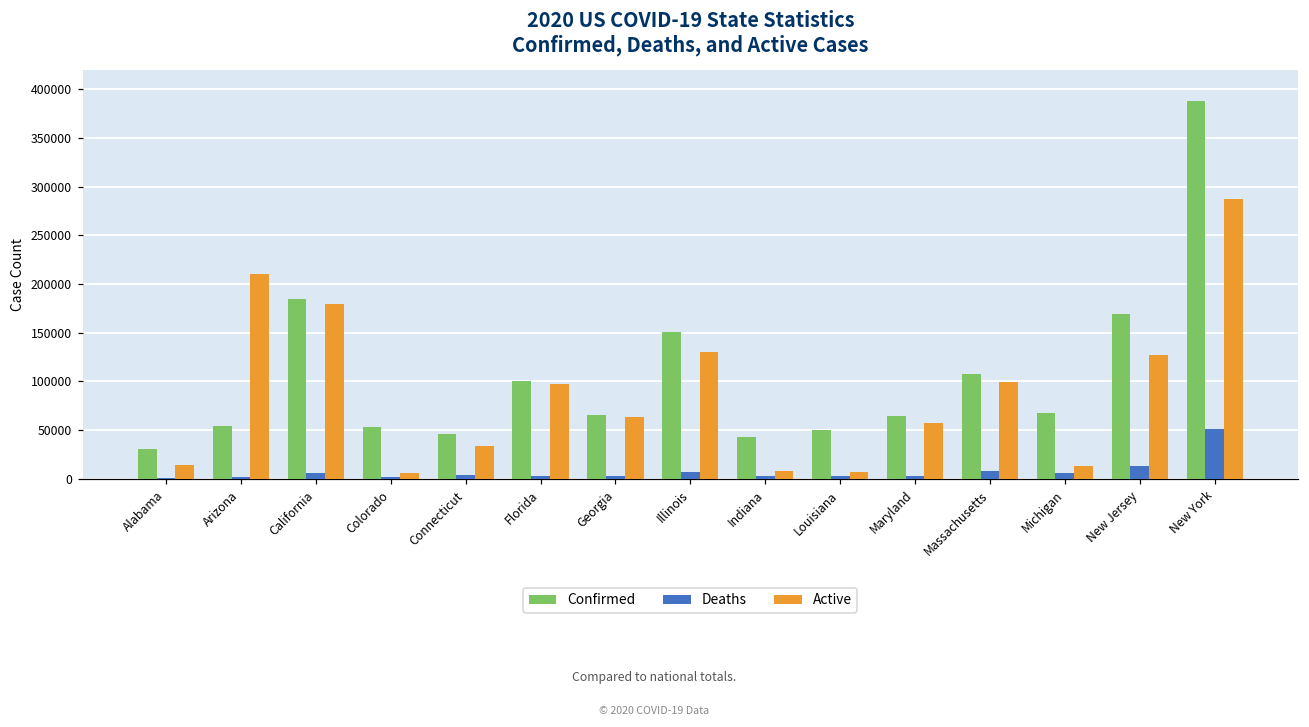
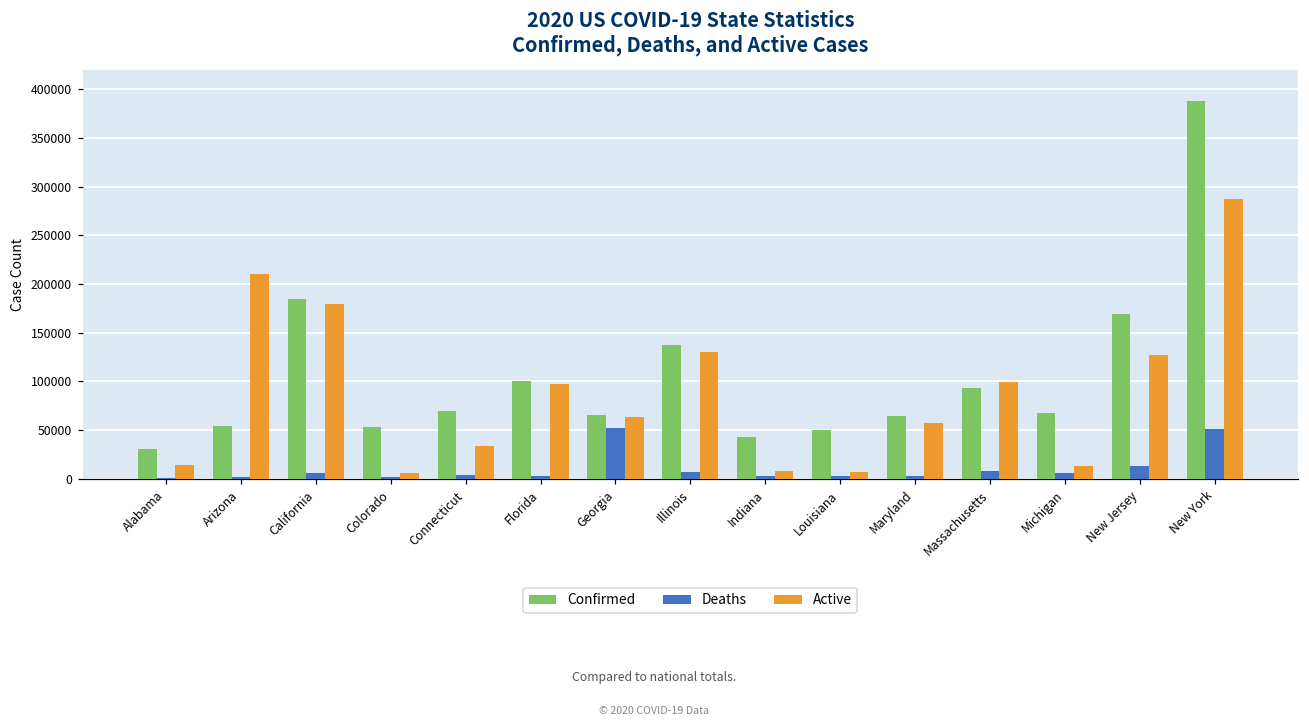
Confirmed, Connecticut: 50000 -> 70000
Deaths, Georgia: 0 -> 50000
Confirmed, Illinois: 150000 -> 140000
Confirmed, Massachusetts: 110000 -> 90000
